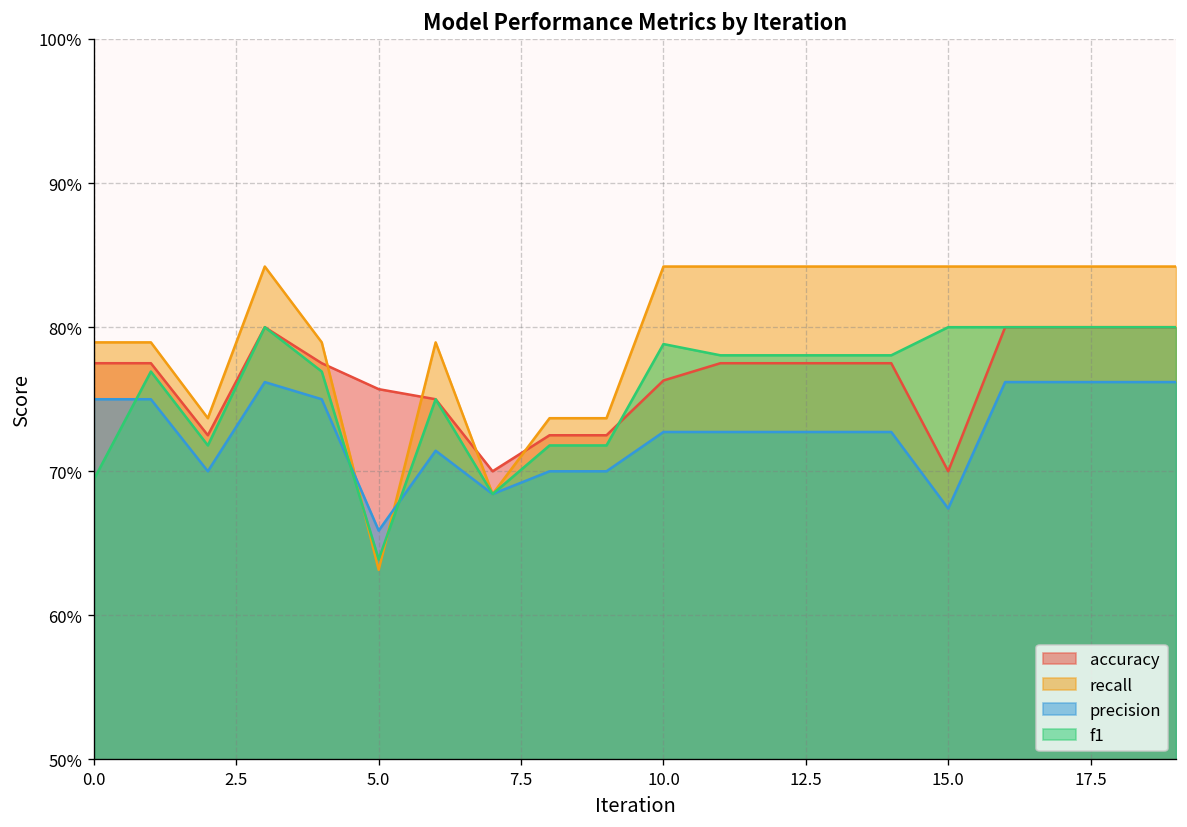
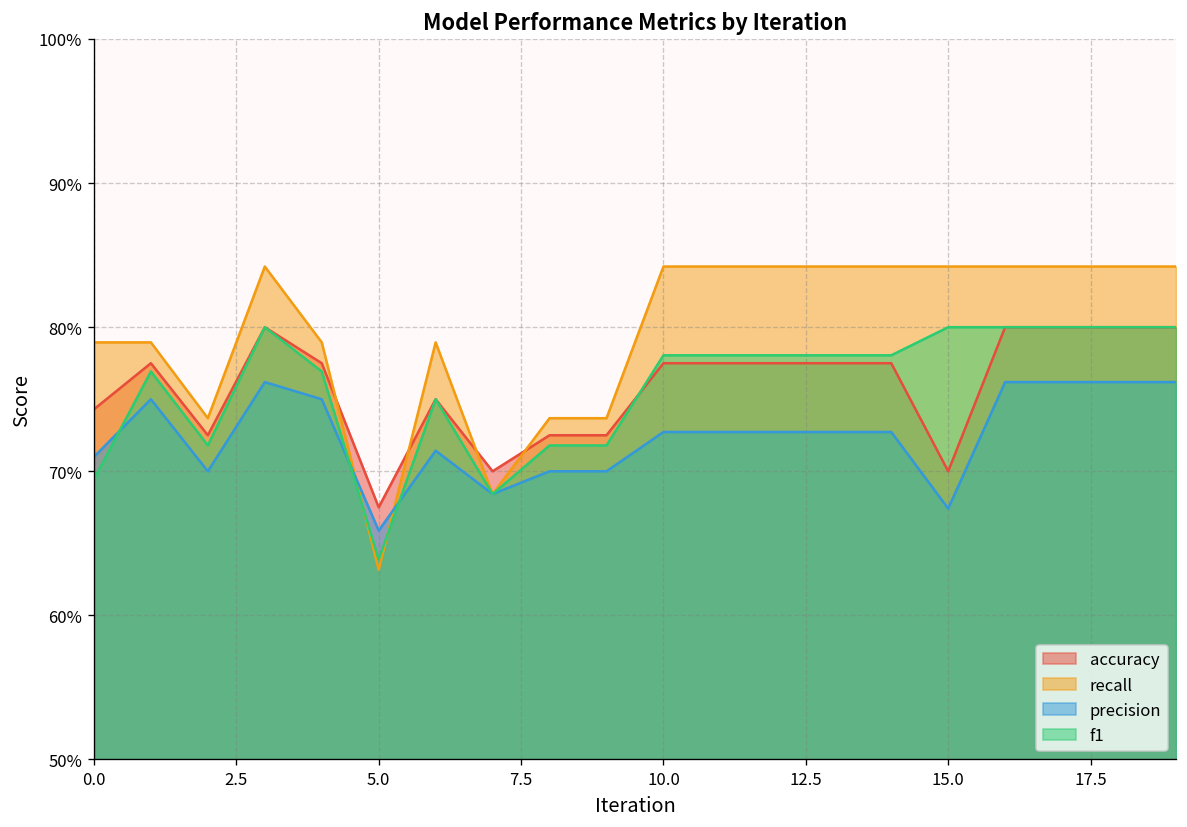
accuracy, 0.0: 77.5% -> 74.3%
precision, 0.0: 75.0% -> 71.0%
accuracy, 5.0: 75.7% -> 67.5%
accuracy, 10.0: 76.3% -> 77.5%
f1, 10.0: 78.8% -> 78.0%
